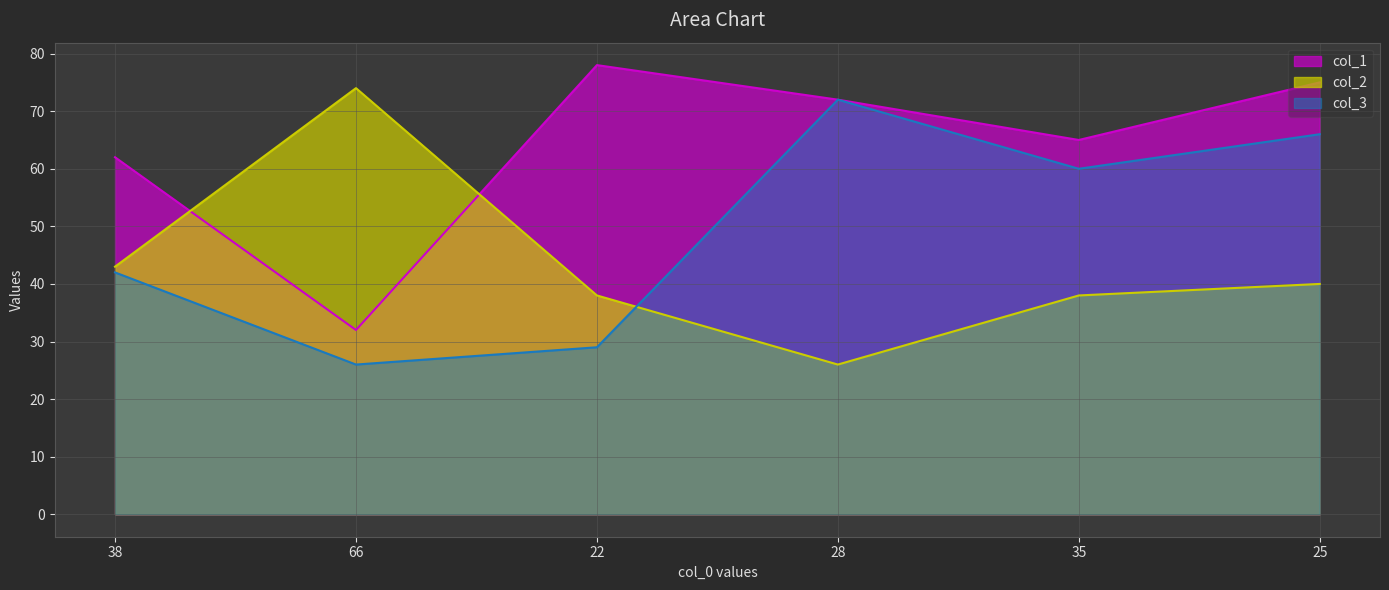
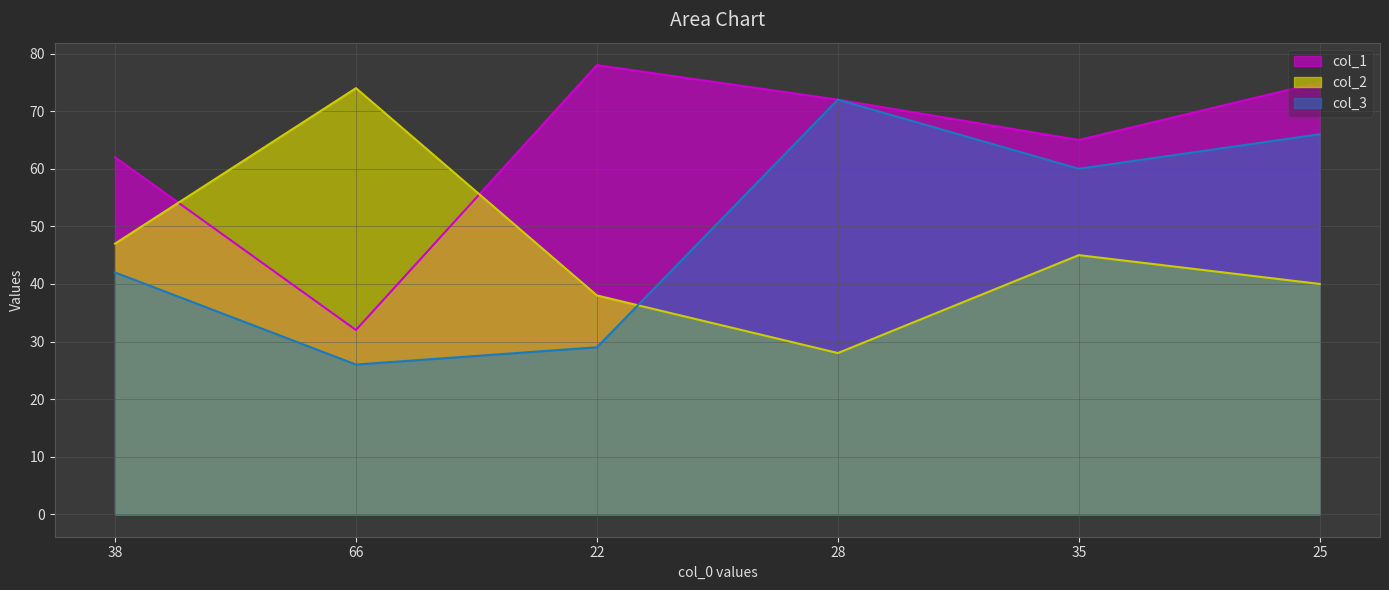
col_2, 38: 43 -> 47
col_2, 28: 26 -> 28
col_2, 35: 38 -> 45
